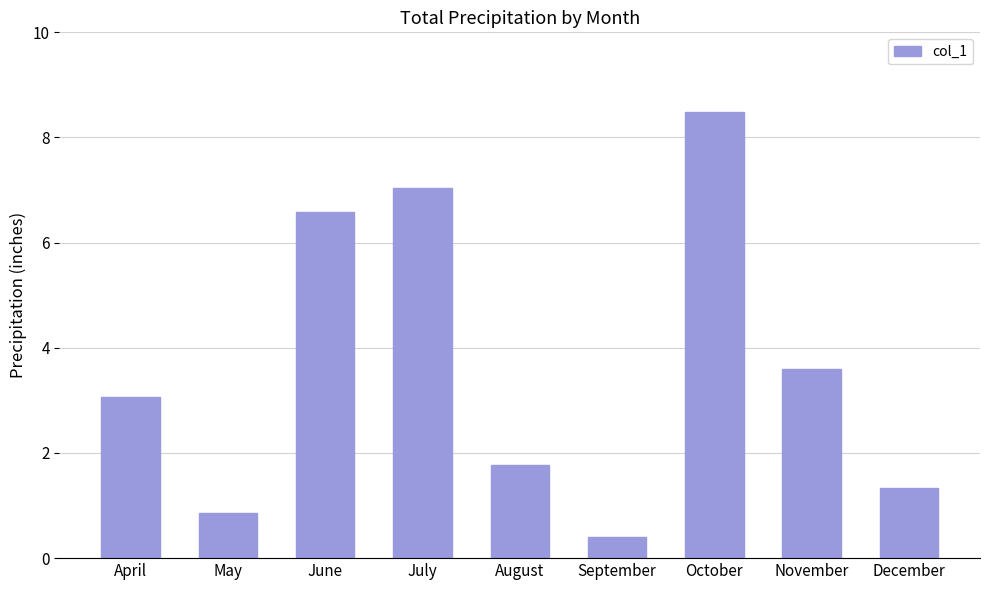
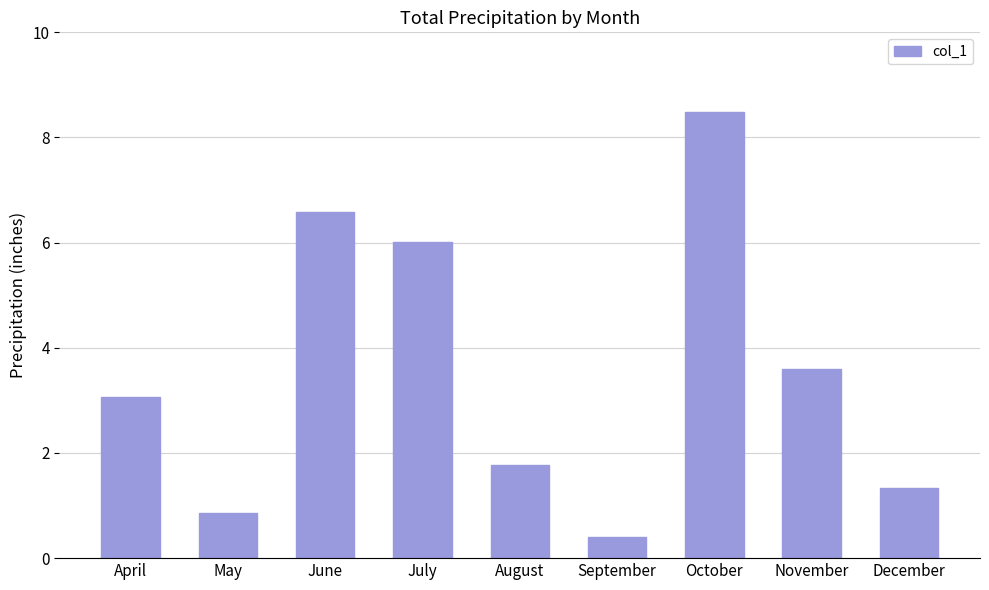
July: 7.0 -> 6.0
